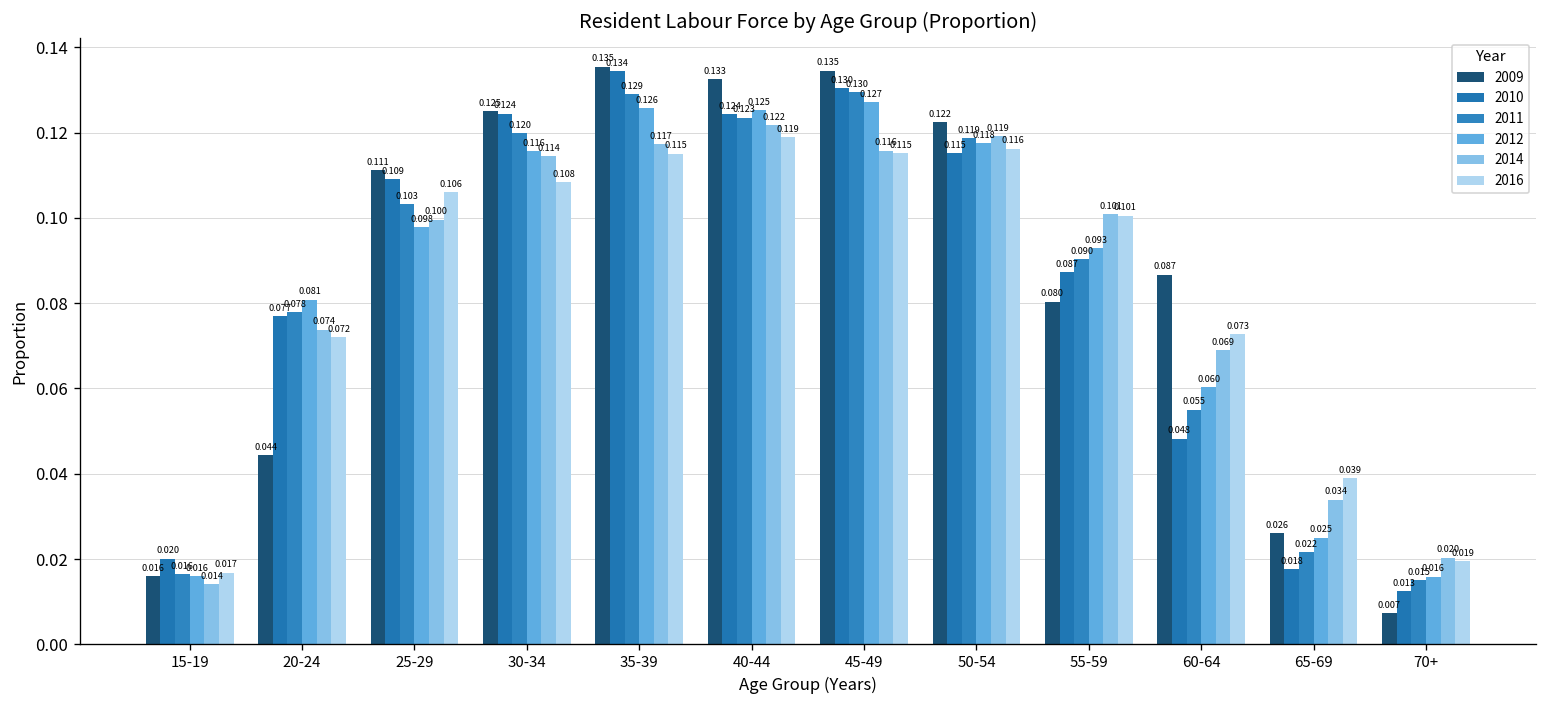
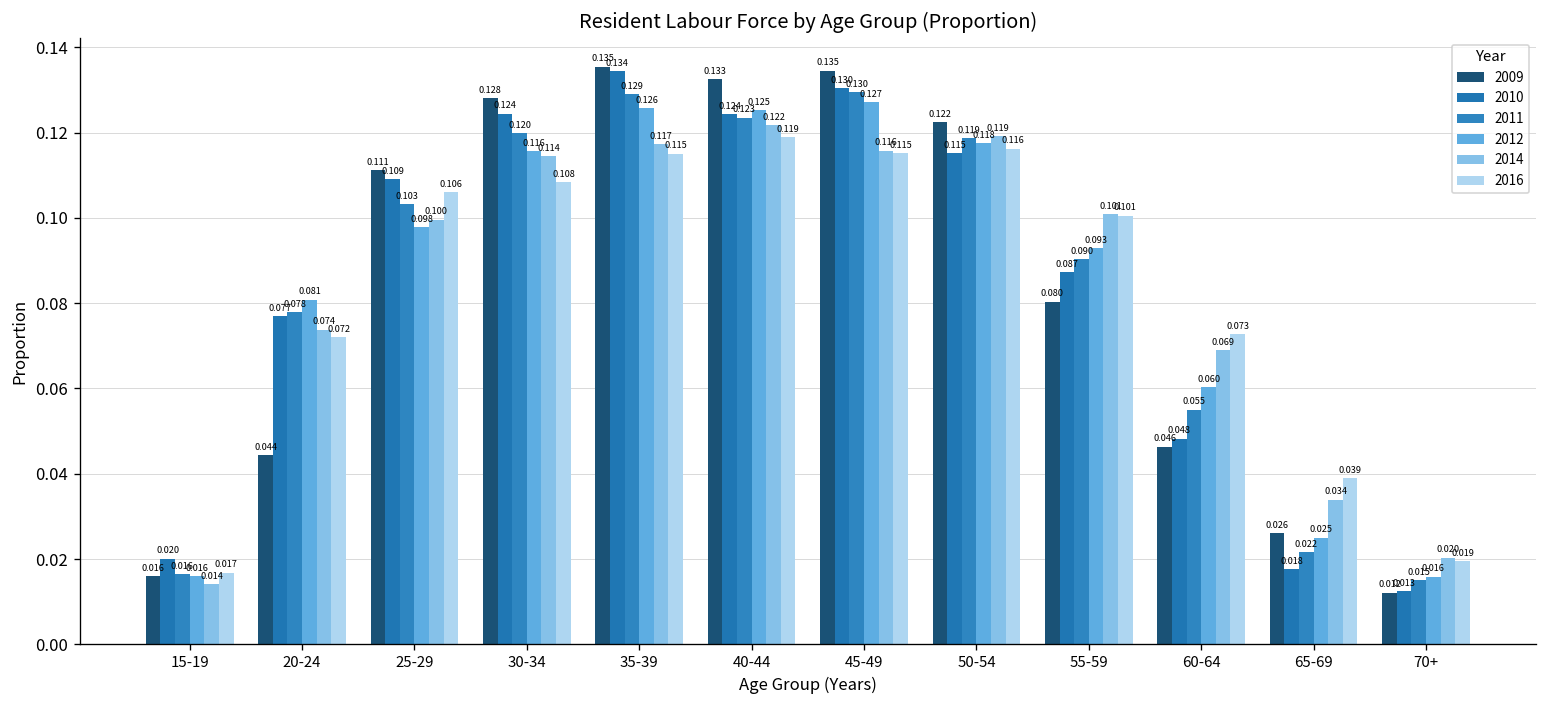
2009, 30-34: 0.125 -> 0.128
2009, 60-64: 0.087 -> 0.046
2009, 70+: 0.007 -> 0.012
